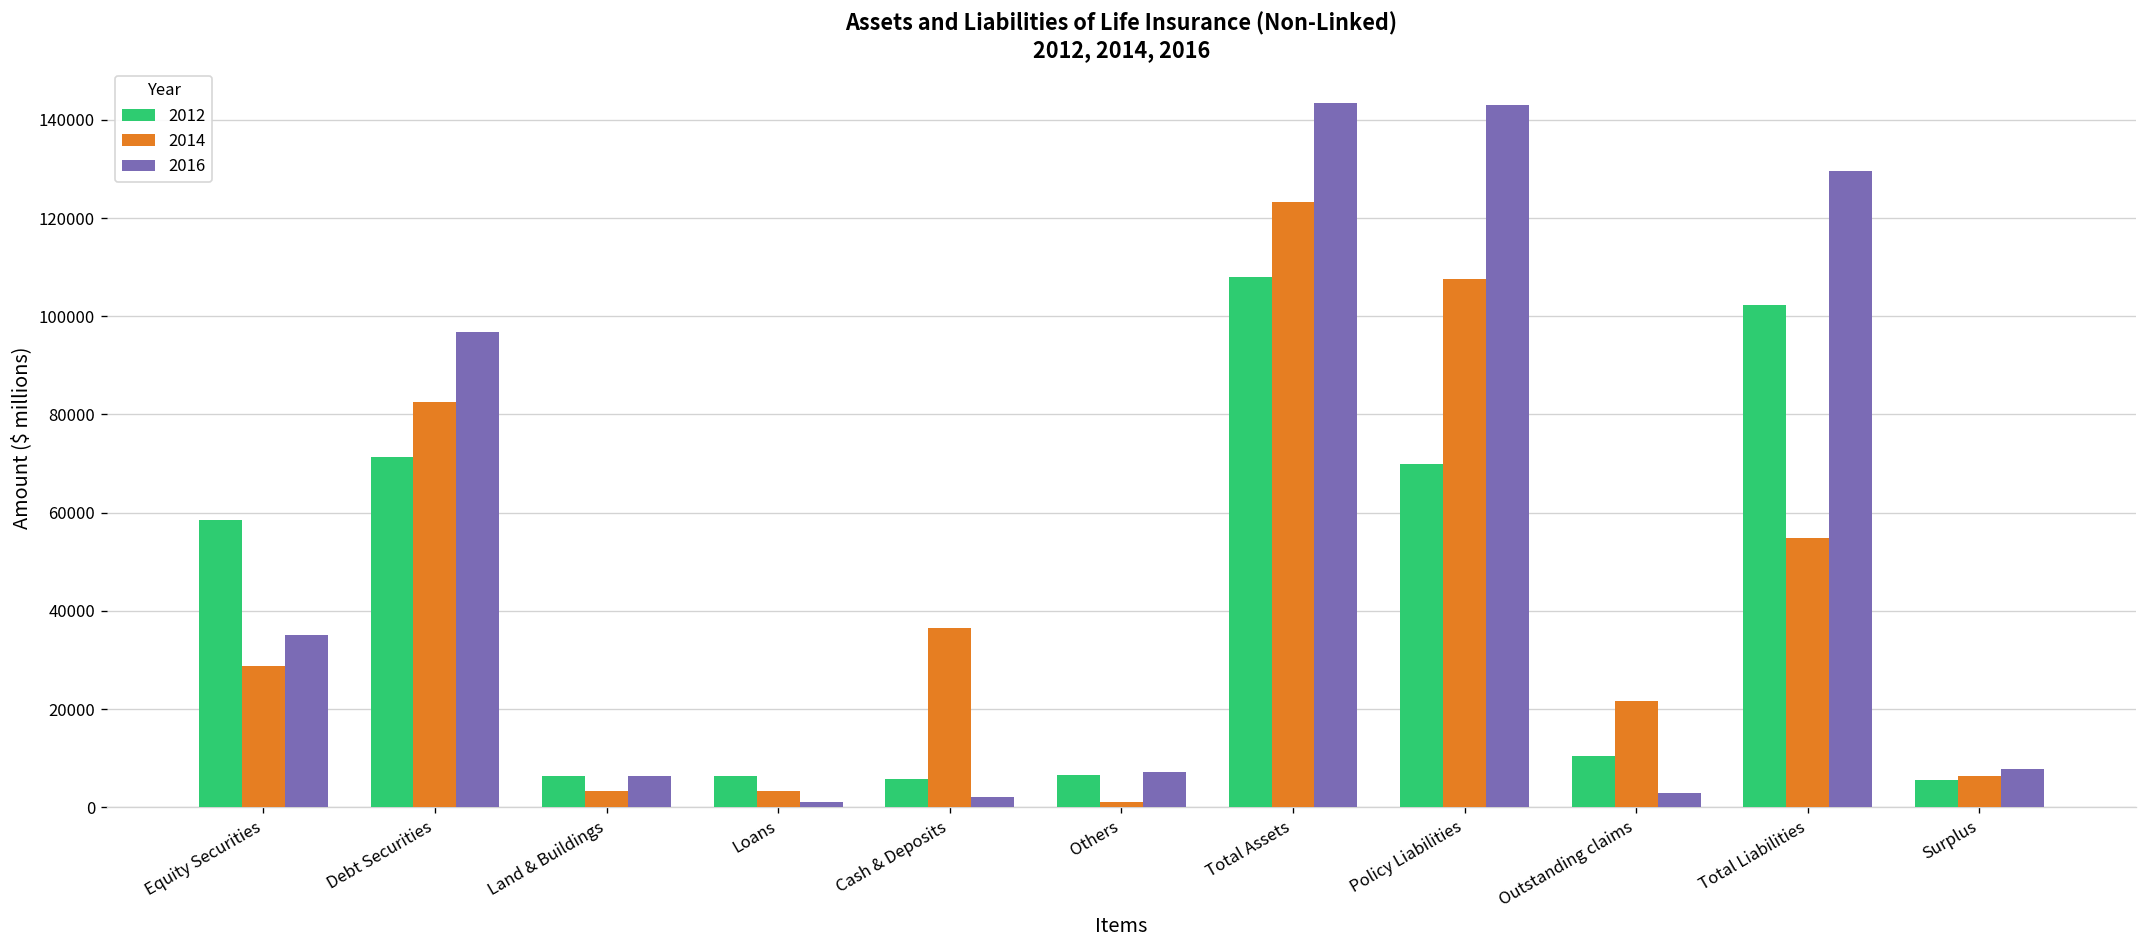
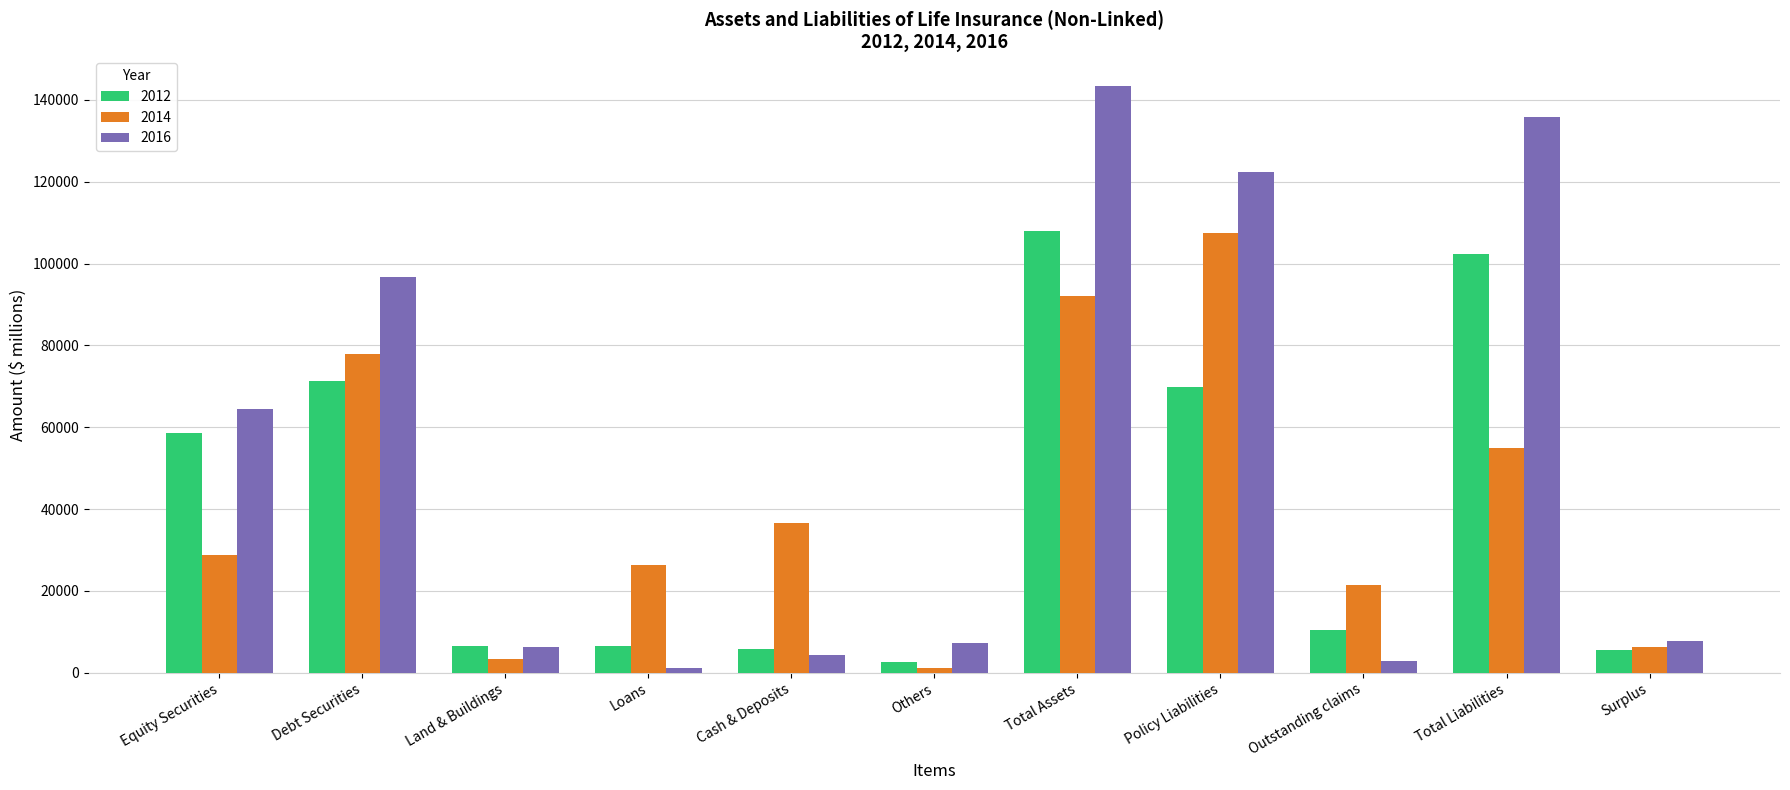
2016, Equity Securities: 35000 -> 65000
2014, Debt Securities: 83000 -> 78000
2014, Loans: 3000 -> 26000
2016, Cash & Deposits: 2000 -> 4000
2012, Others: 7000 -> 3000
2014, Total Assets: 123000 -> 92000
2016, Policy Liabilities: 143000 -> 122000
2016, Total Liabilities: 130000 -> 136000
